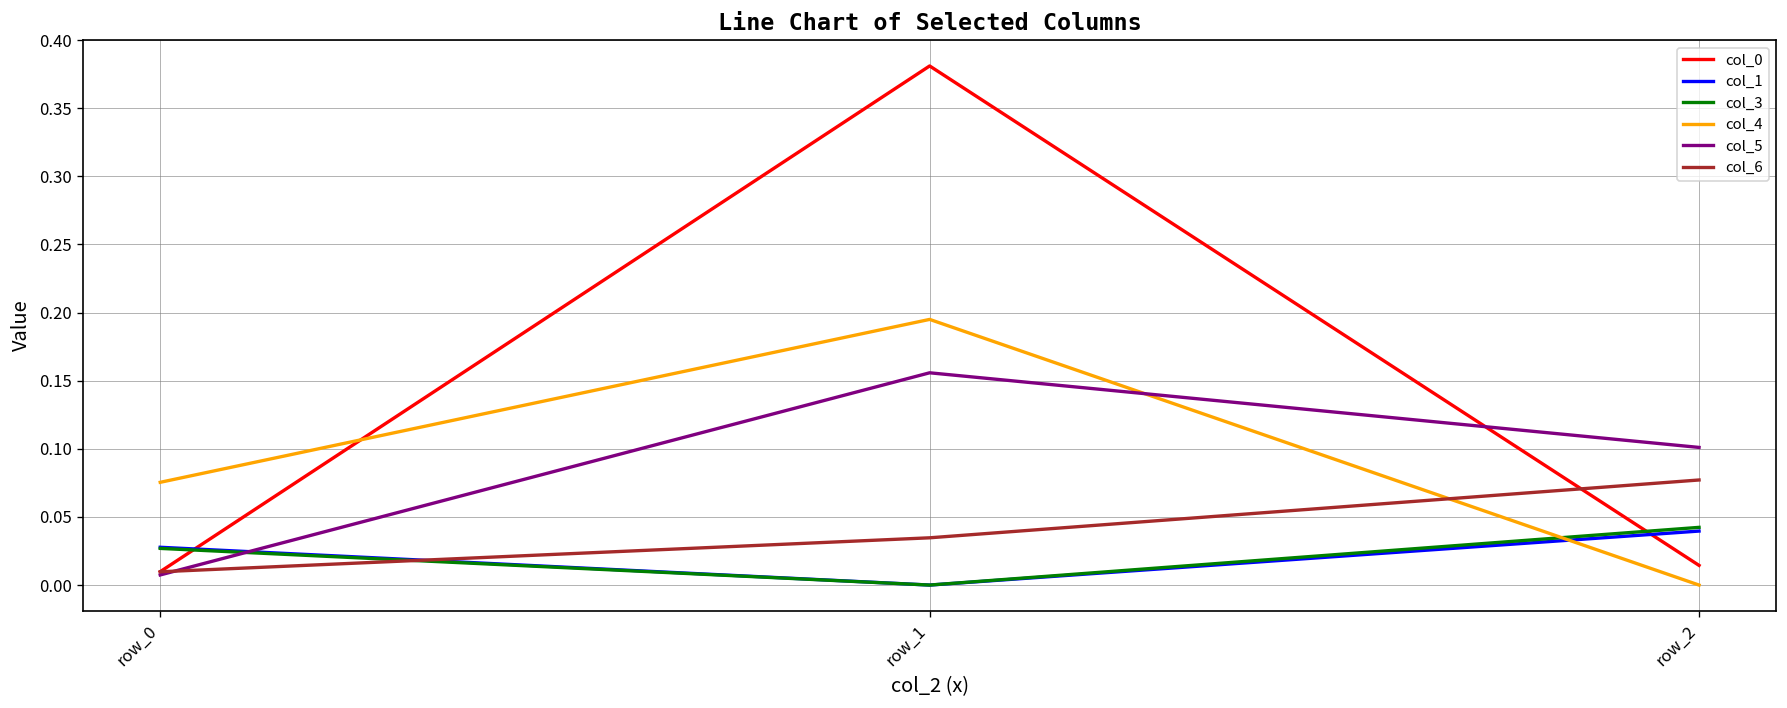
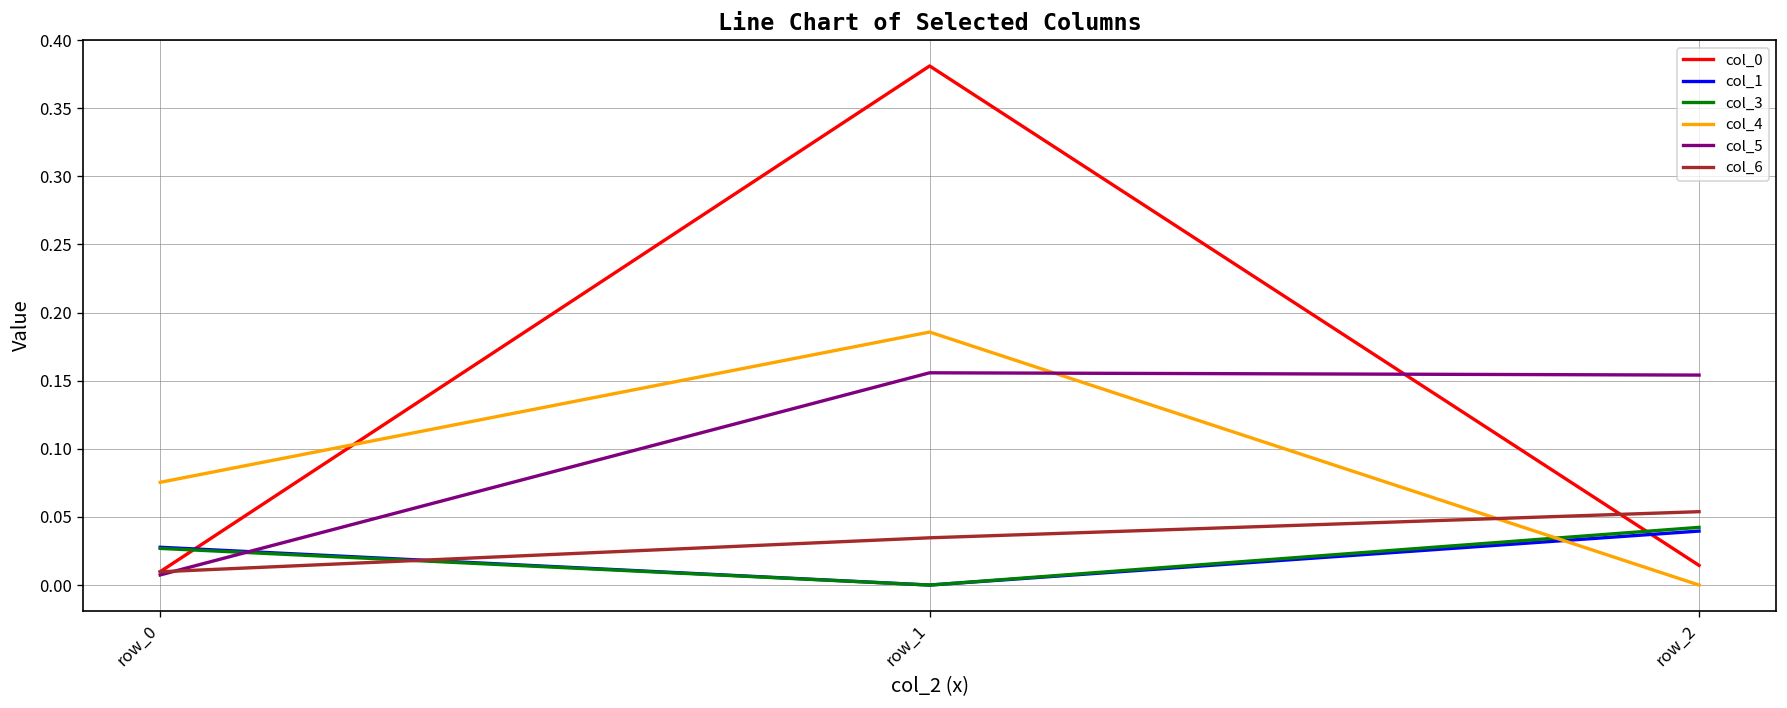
col_4, row_1: 0.195 -> 0.186
col_5, row_2: 0.101 -> 0.154
col_6, row_2: 0.077 -> 0.054
